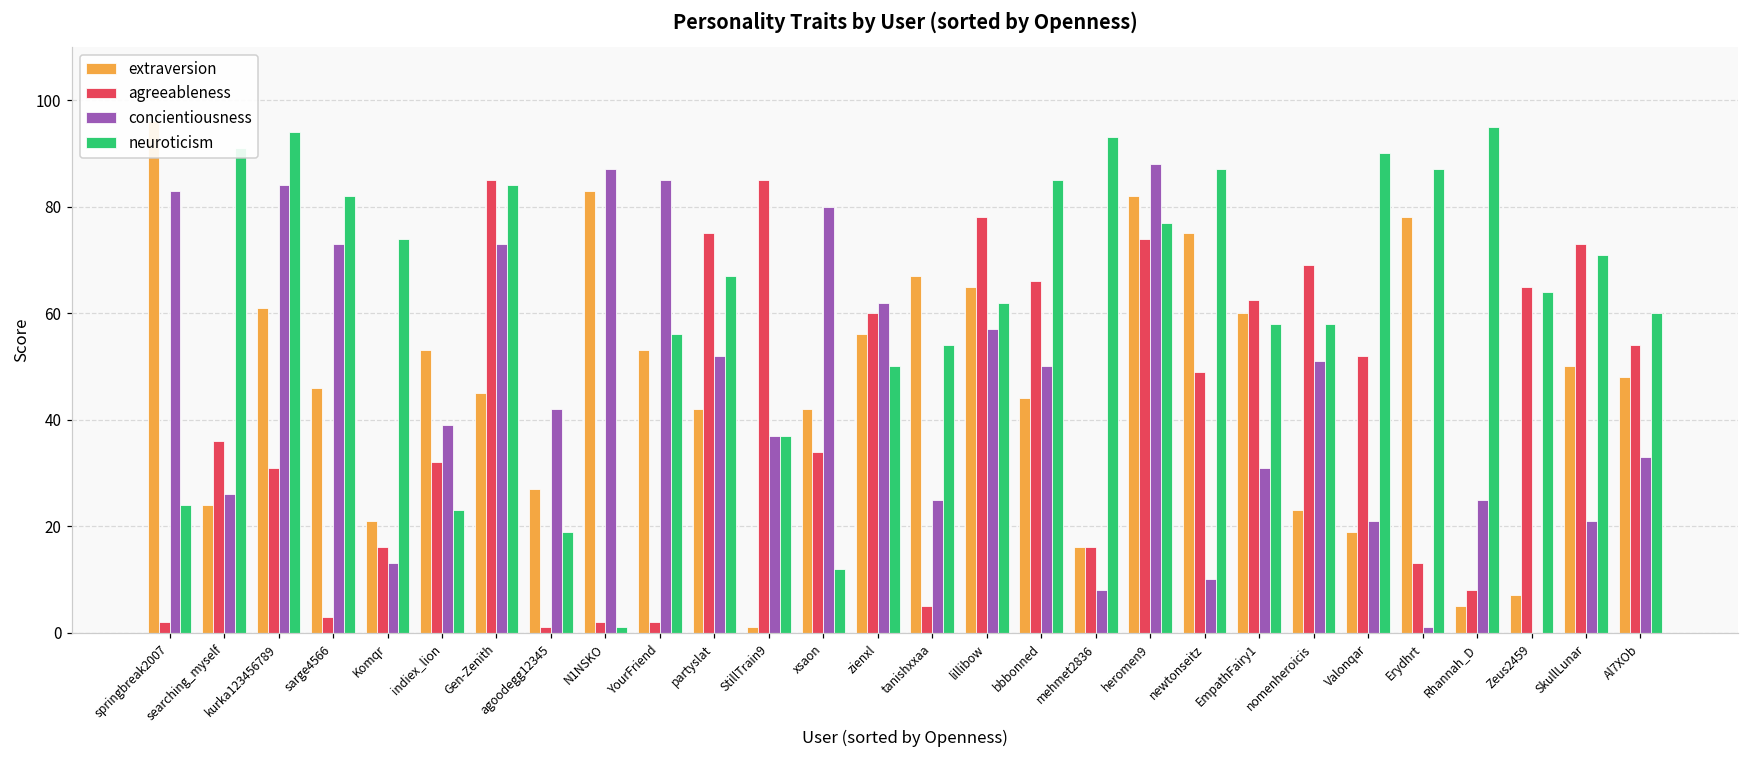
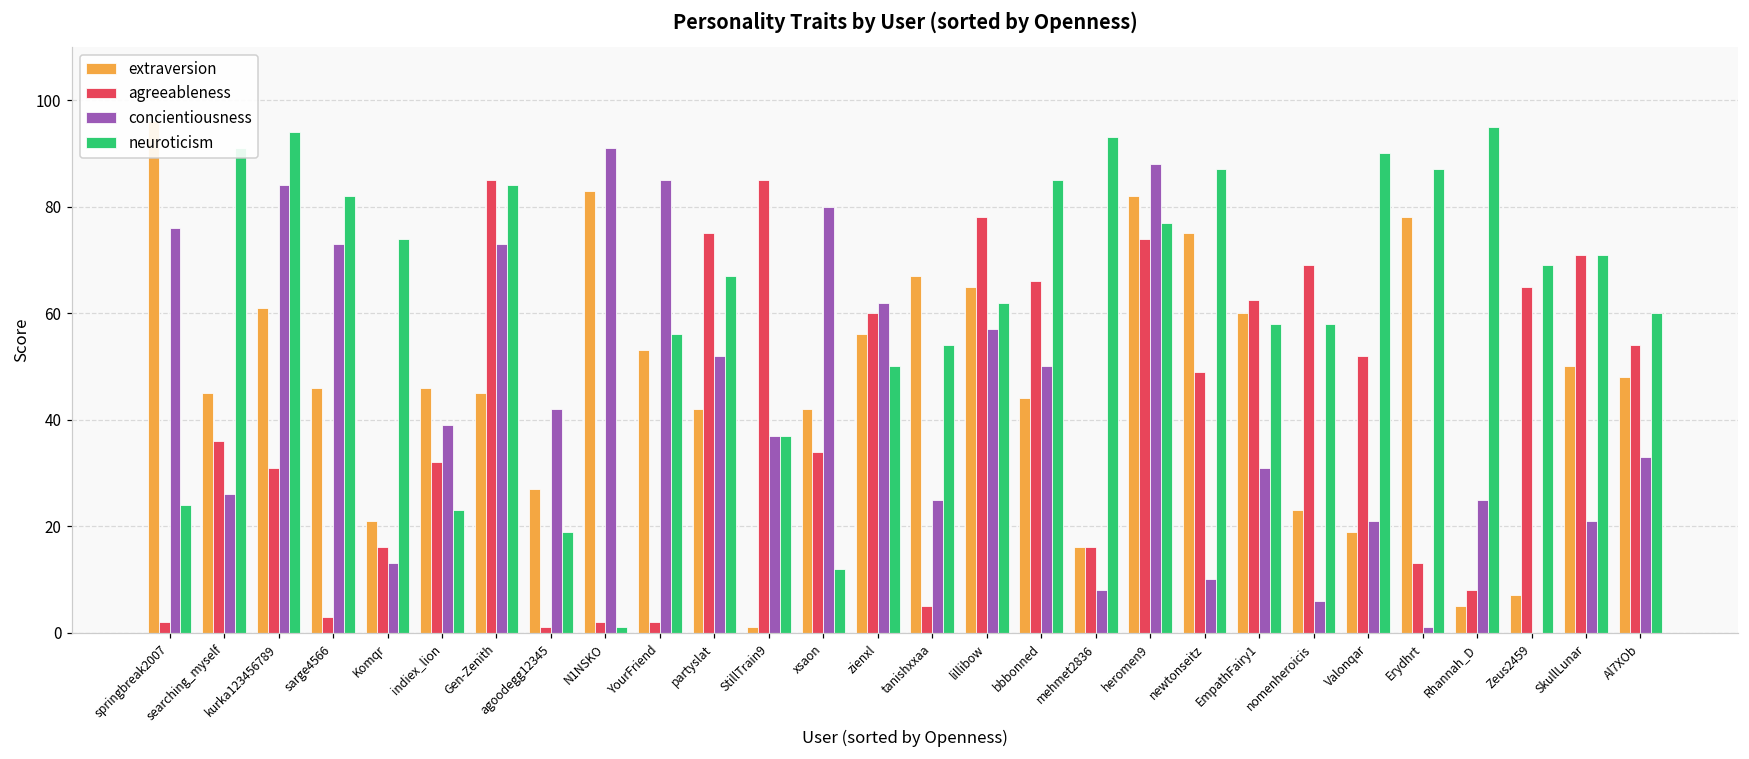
concientiousness, springbreak2007: 83 -> 76
extraversion, searching_myself: 24 -> 45
extraversion, indiex_lion: 53 -> 46
concientiousness, N1NSKO: 87 -> 91
concientiousness, nomenheroicis: 51 -> 6
neuroticism, Zeus2459: 64 -> 69
agreeableness, SkullLunar: 73 -> 71
